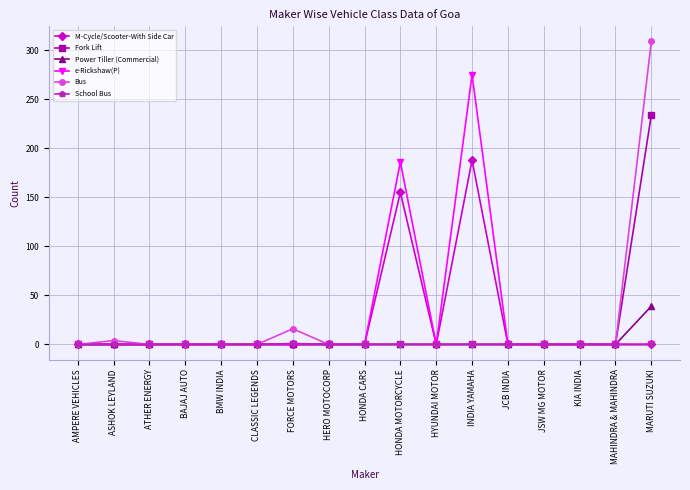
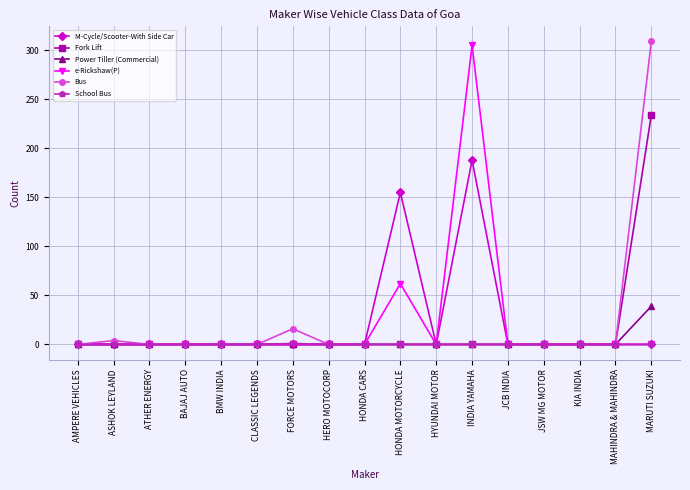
e-Rickshaw(P), HONDA MOTORCYCLE: 190 -> 60
e-Rickshaw(P), INDIA YAMAHA: 280 -> 310
